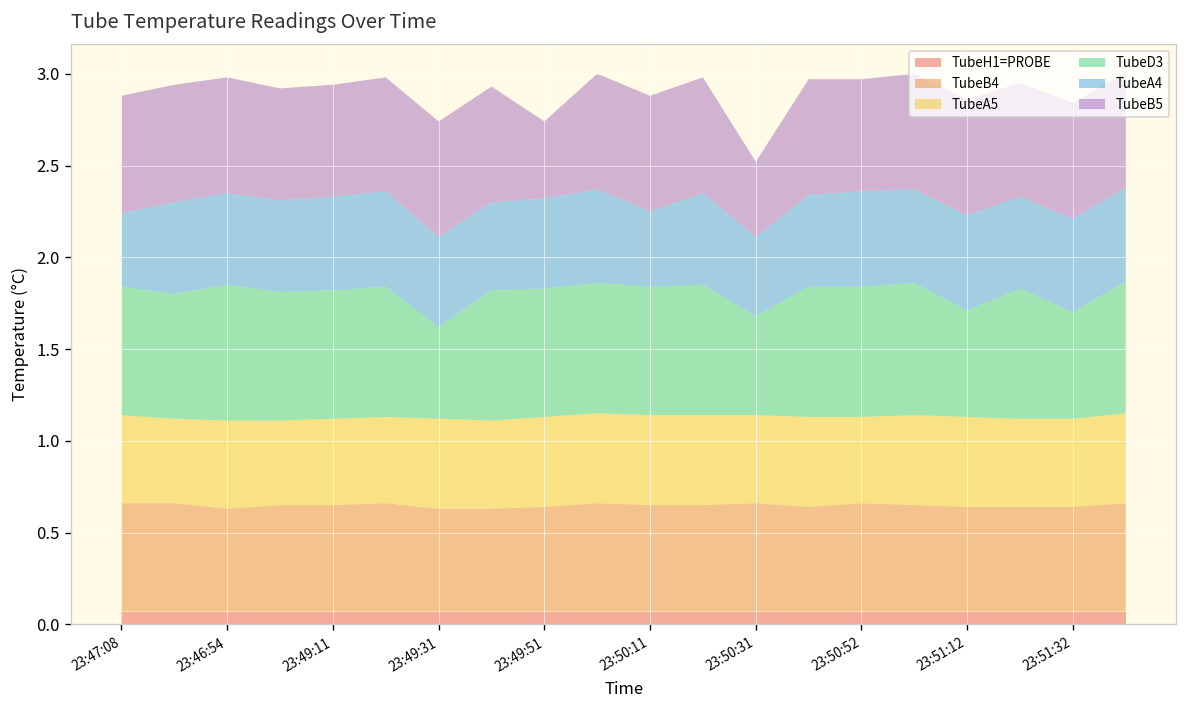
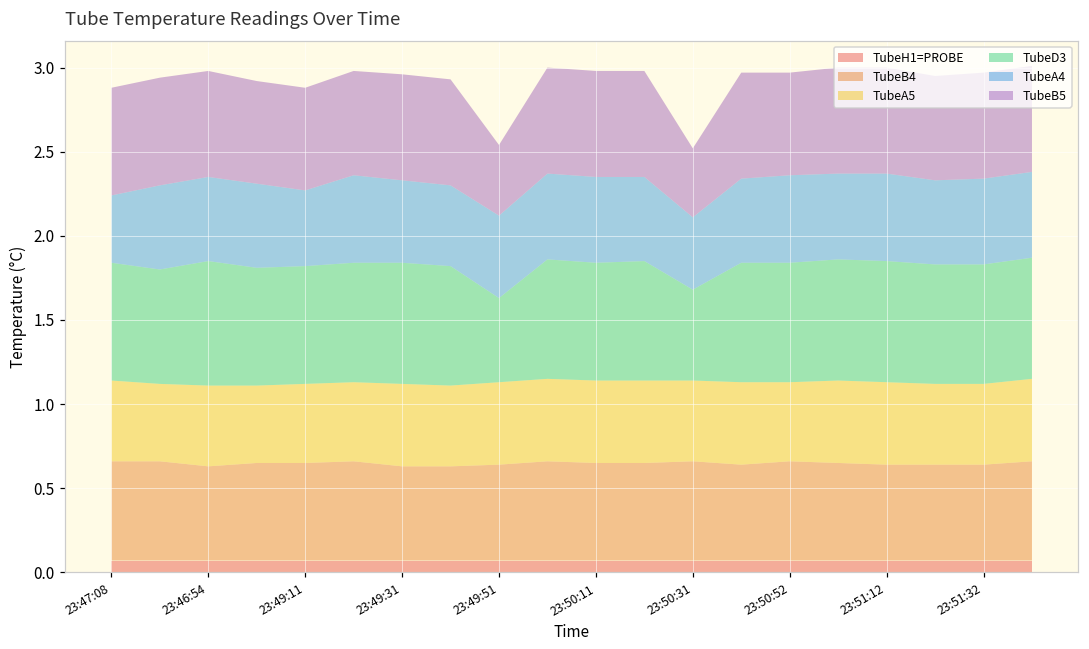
TubeA4, 23:49:11: 0.51 -> 0.45
TubeD3, 23:49:31: 0.50 -> 0.72
TubeD3, 23:49:51: 0.7 -> 0.5
TubeA4, 23:50:11: 0.41 -> 0.51
TubeD3, 23:51:12: 0.58 -> 0.72
TubeD3, 23:51:32: 0.58 -> 0.71
